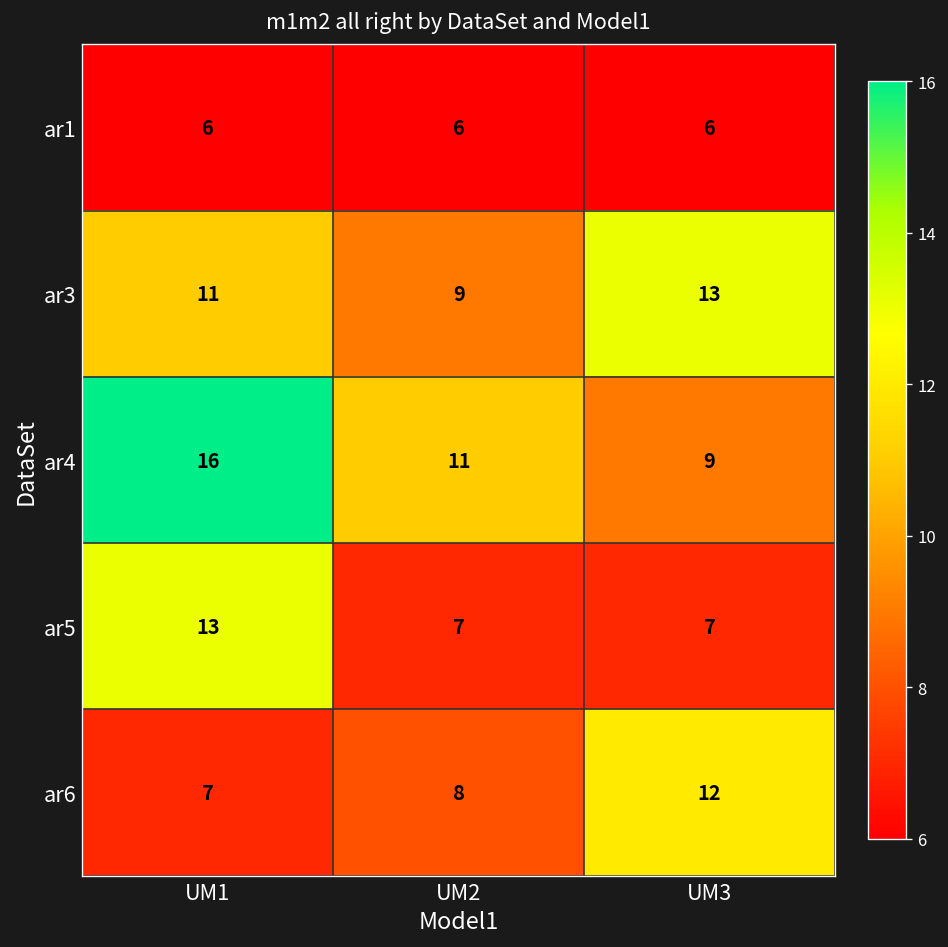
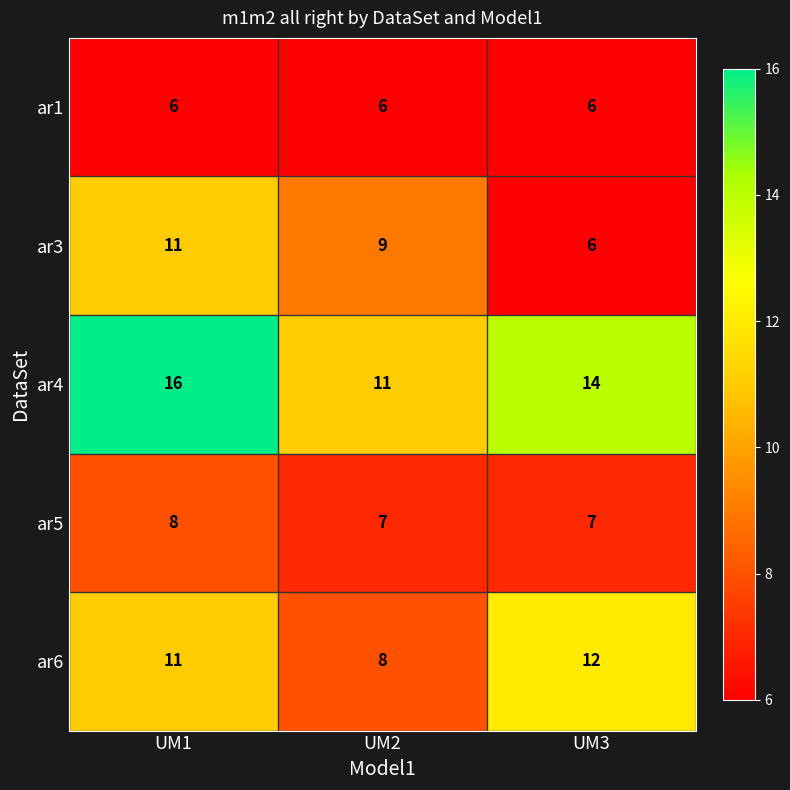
ar3, UM3: 13 -> 6
ar4, UM3: 9 -> 14
ar5, UM1: 13 -> 8
ar6, UM1: 7 -> 11
